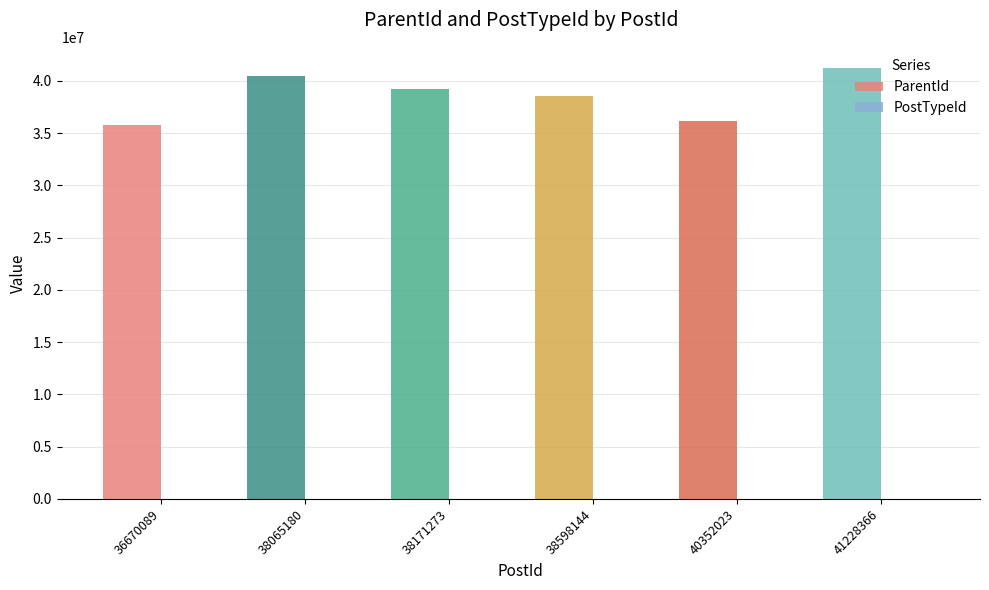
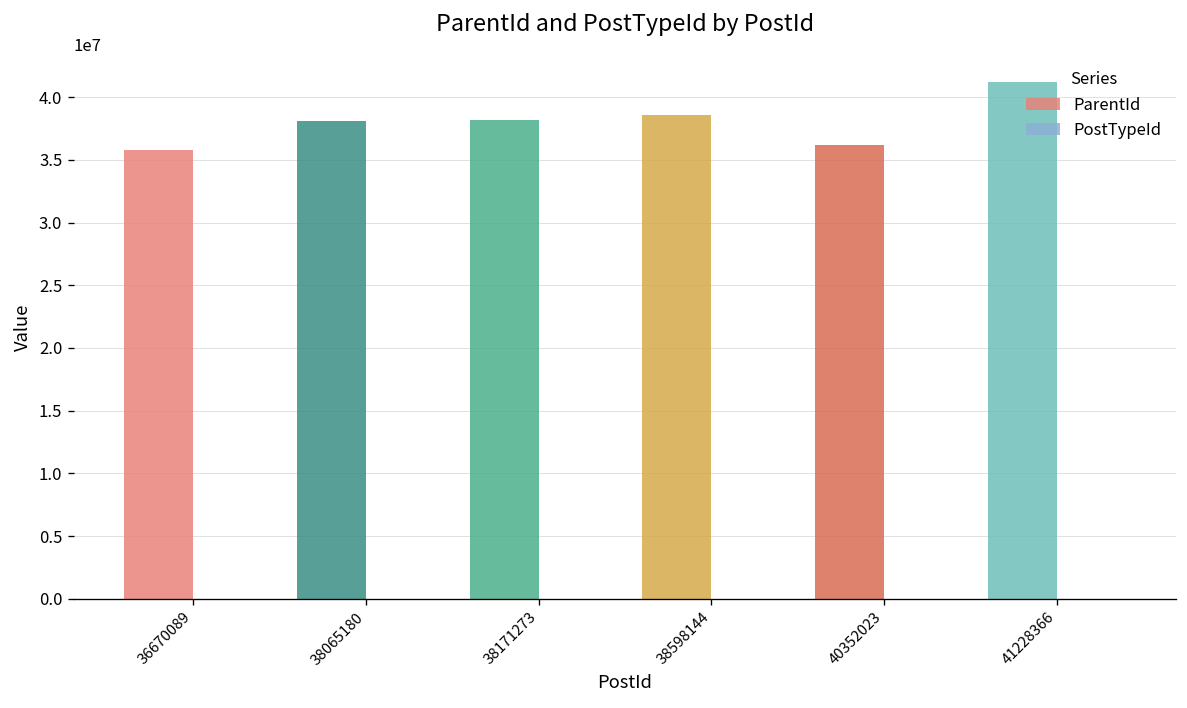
ParentId, 38065180: 40500000 -> 38100000
ParentId, 38171273: 39300000 -> 38200000
